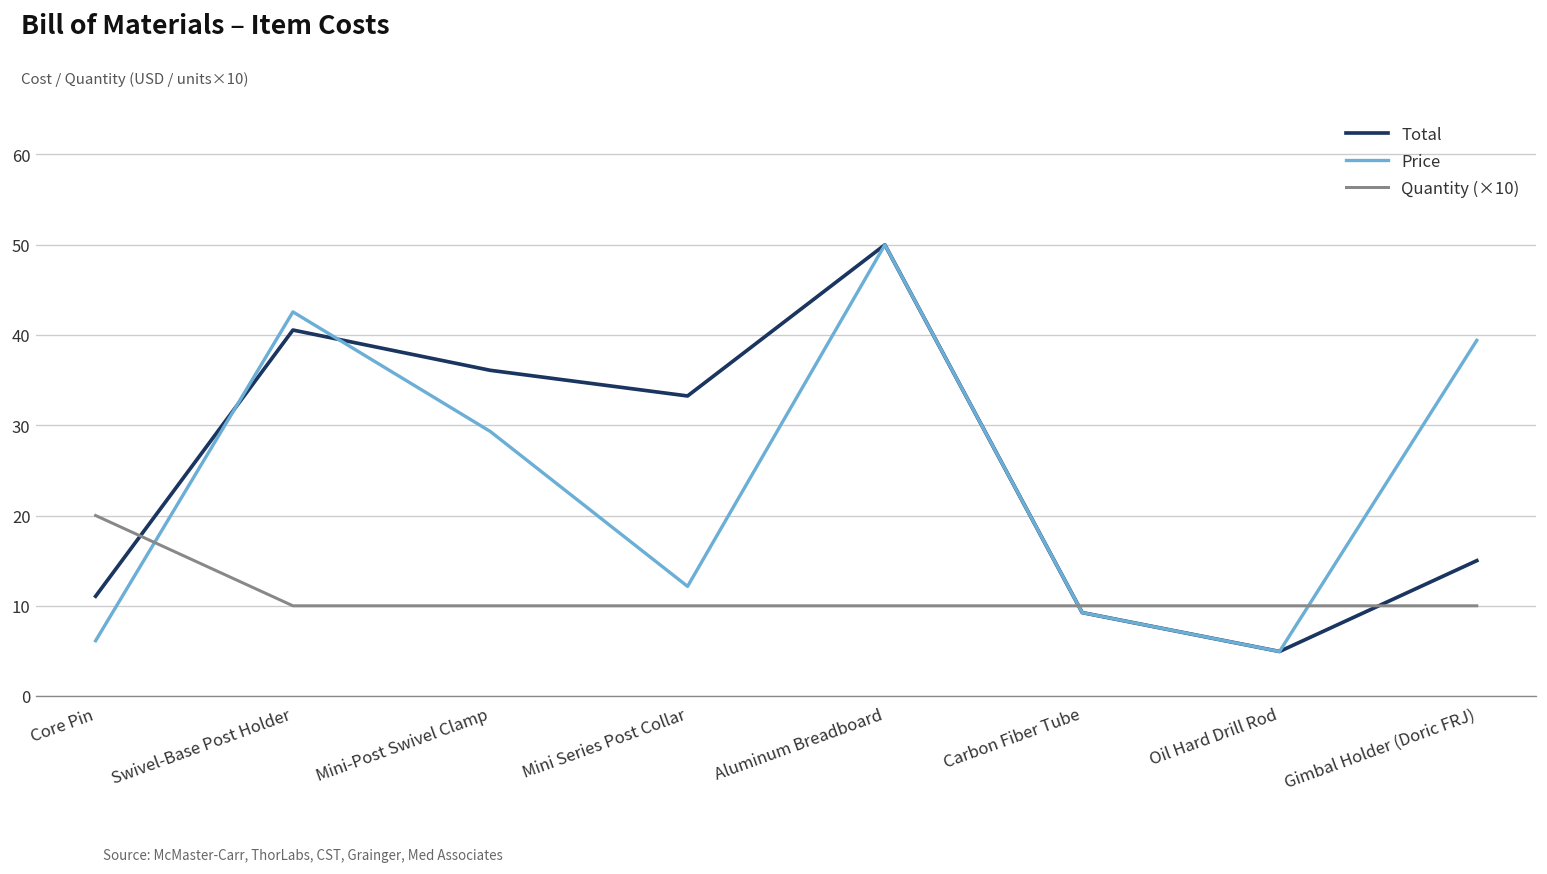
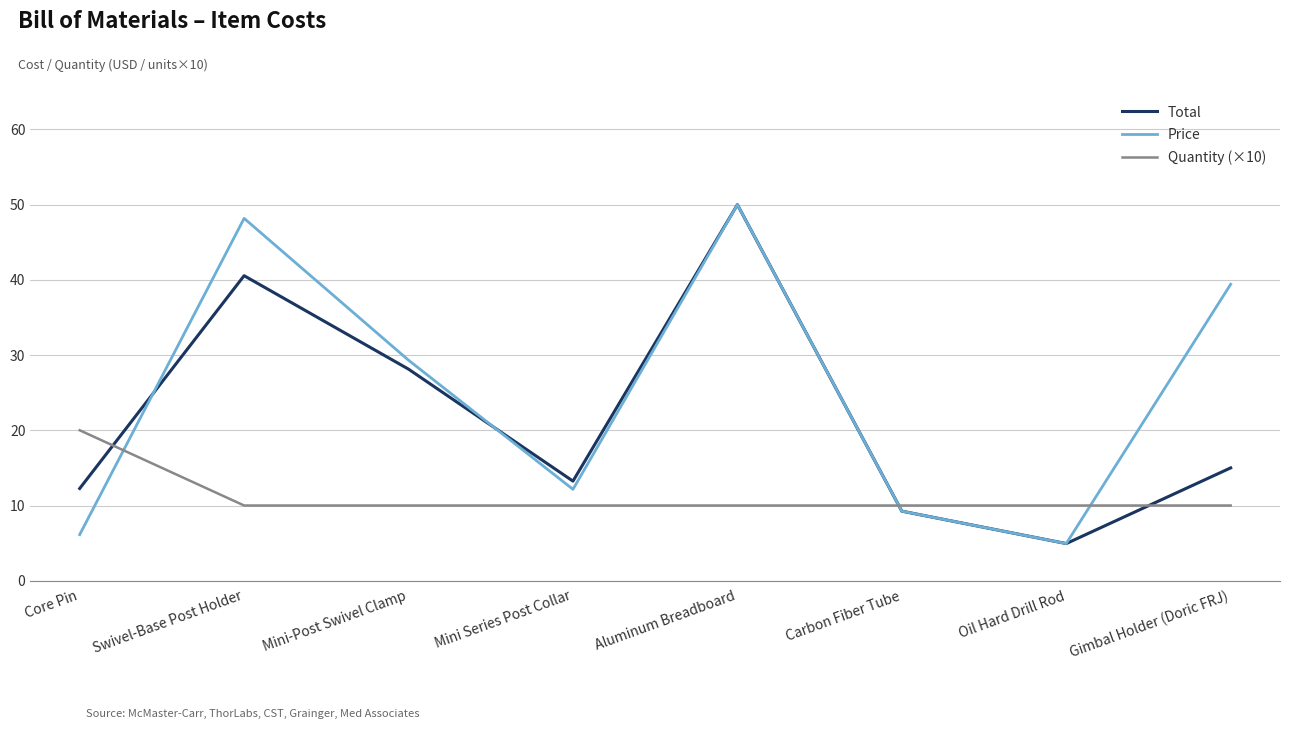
Total, Core Pin: 11 -> 12
Price, Swivel-Base Post Holder: 43 -> 48
Total, Mini-Post Swivel Clamp: 36 -> 28
Total, Mini Series Post Collar: 33 -> 13
